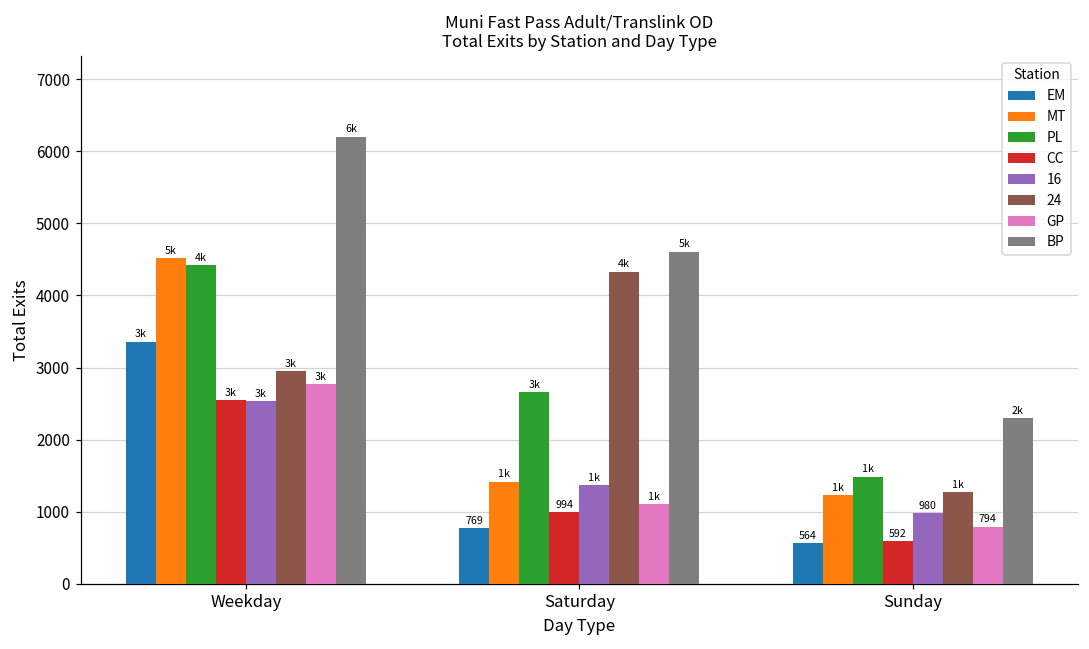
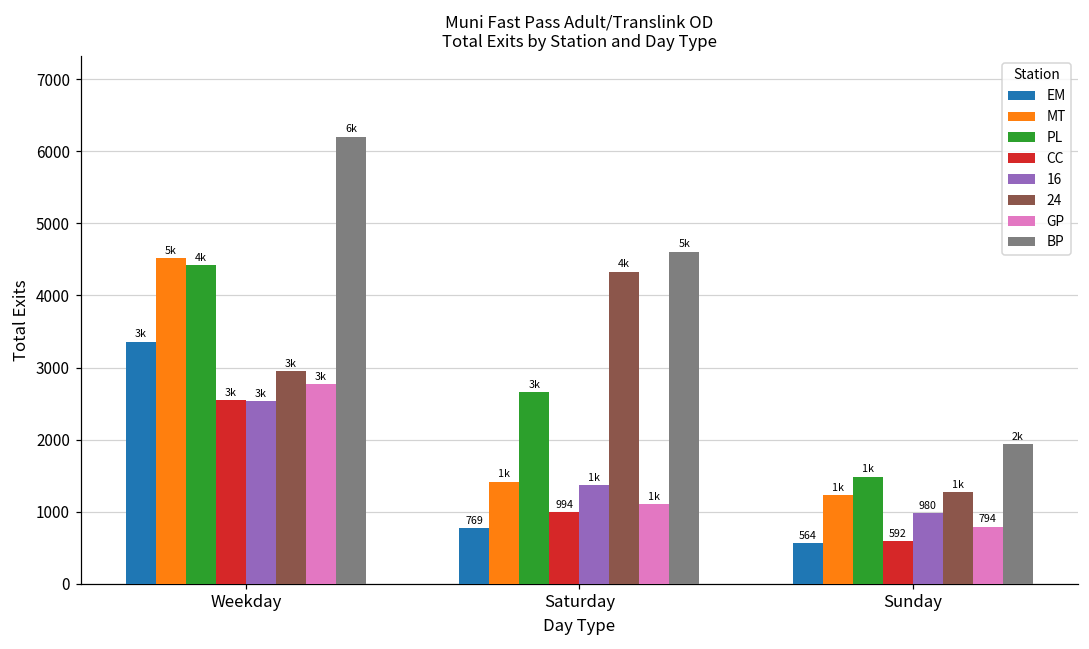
BP, Sunday: 2300 -> 1900
